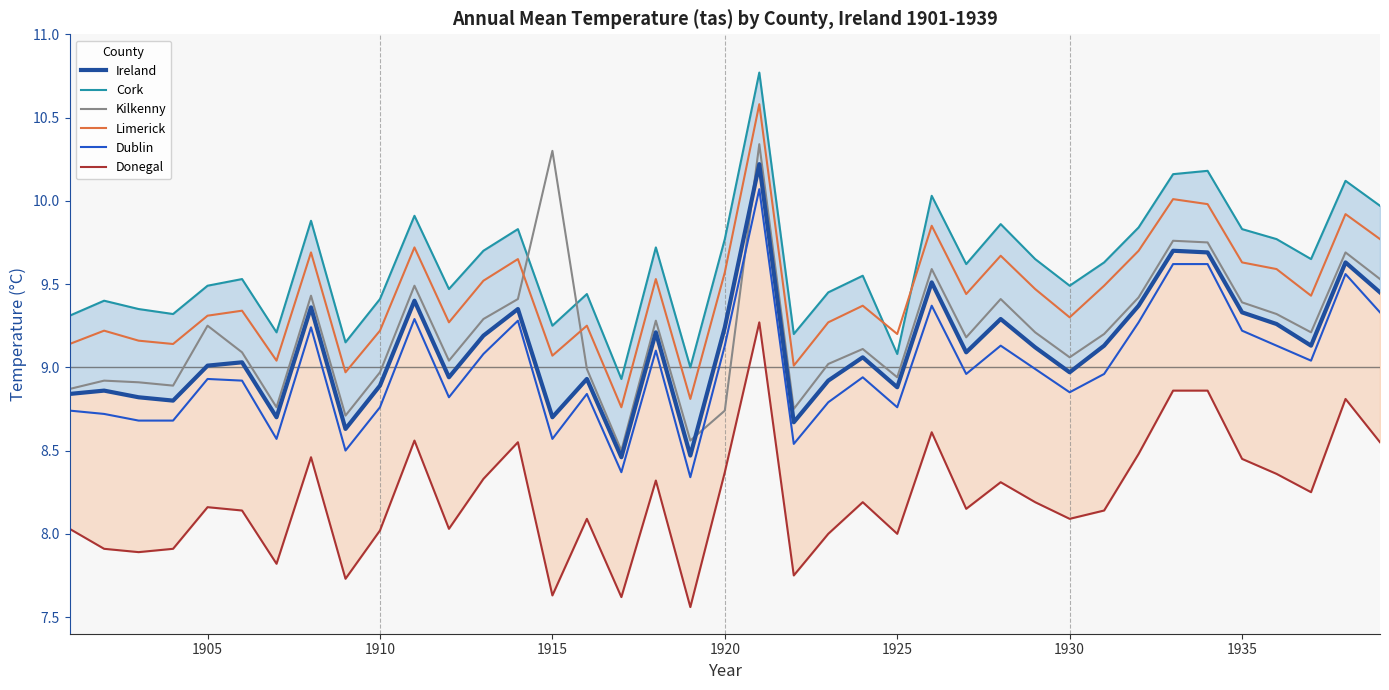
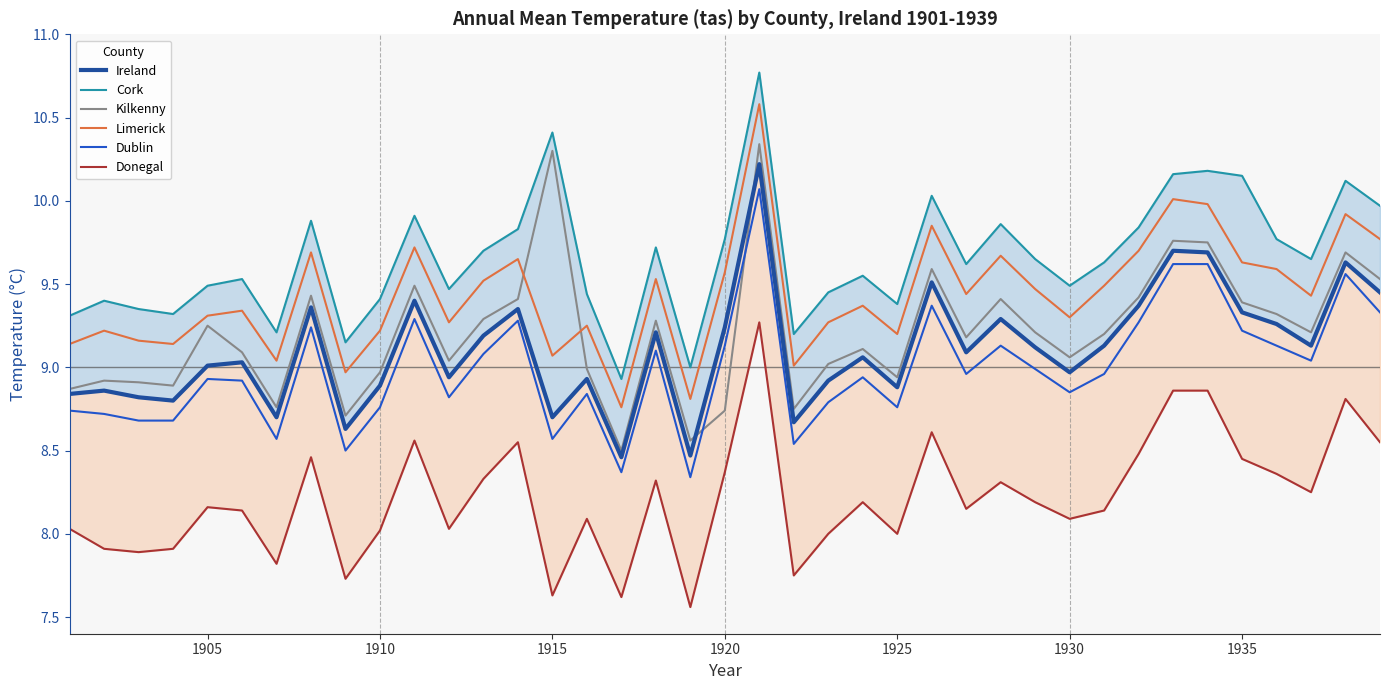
Cork, 1915: 9.25 -> 10.41
Cork, 1925: 9.08 -> 9.38
Cork, 1935: 9.83 -> 10.15
